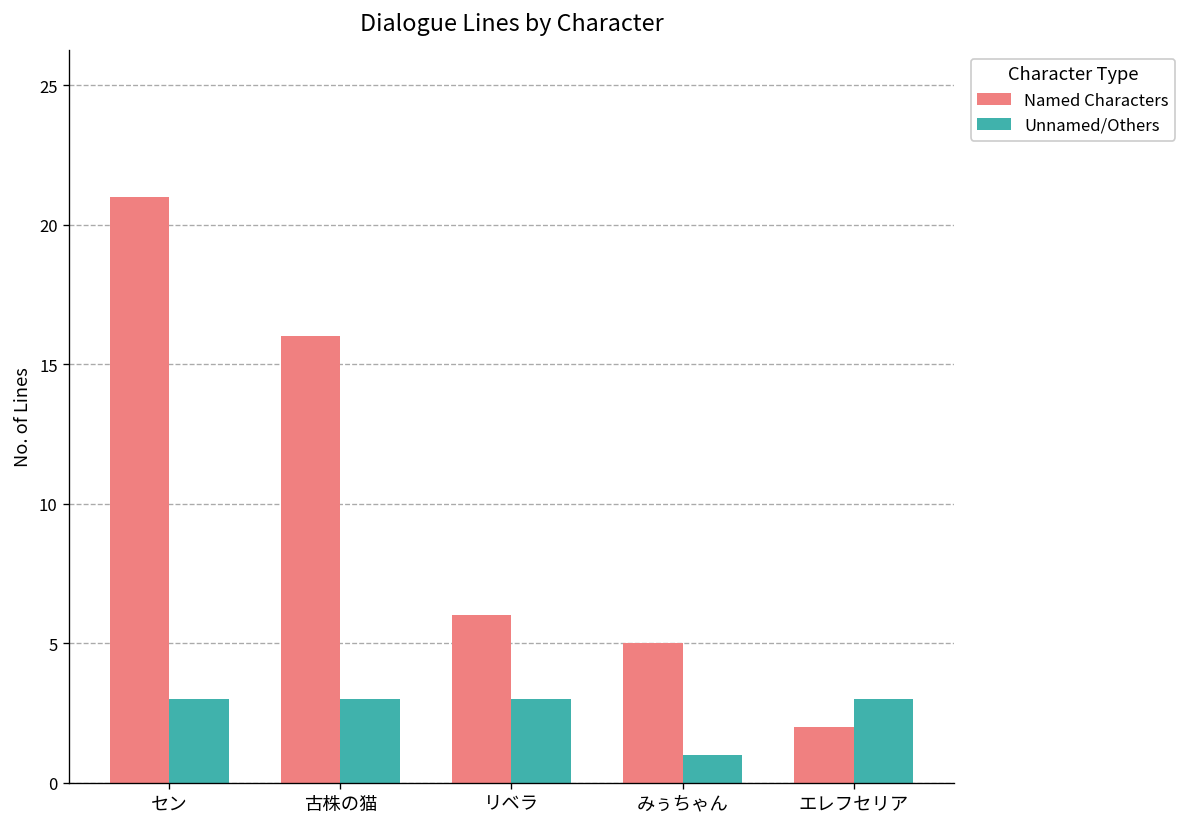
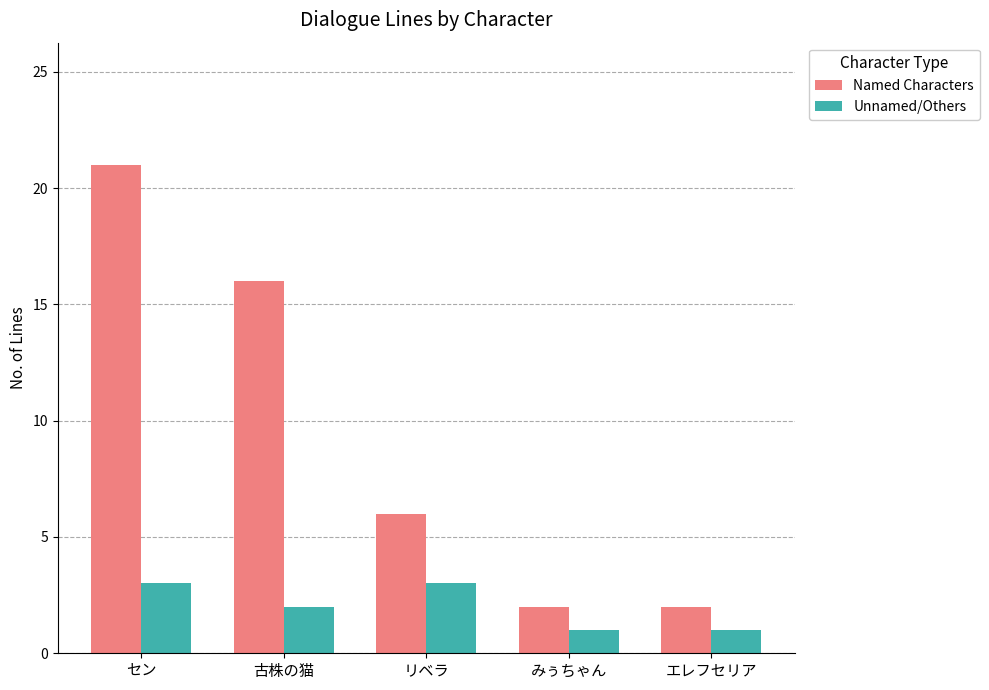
Unnamed/Others, 古株の猫: 3 -> 2
Named Characters, みぅちゃん: 5 -> 2
Unnamed/Others, エレフセリア: 3 -> 1
